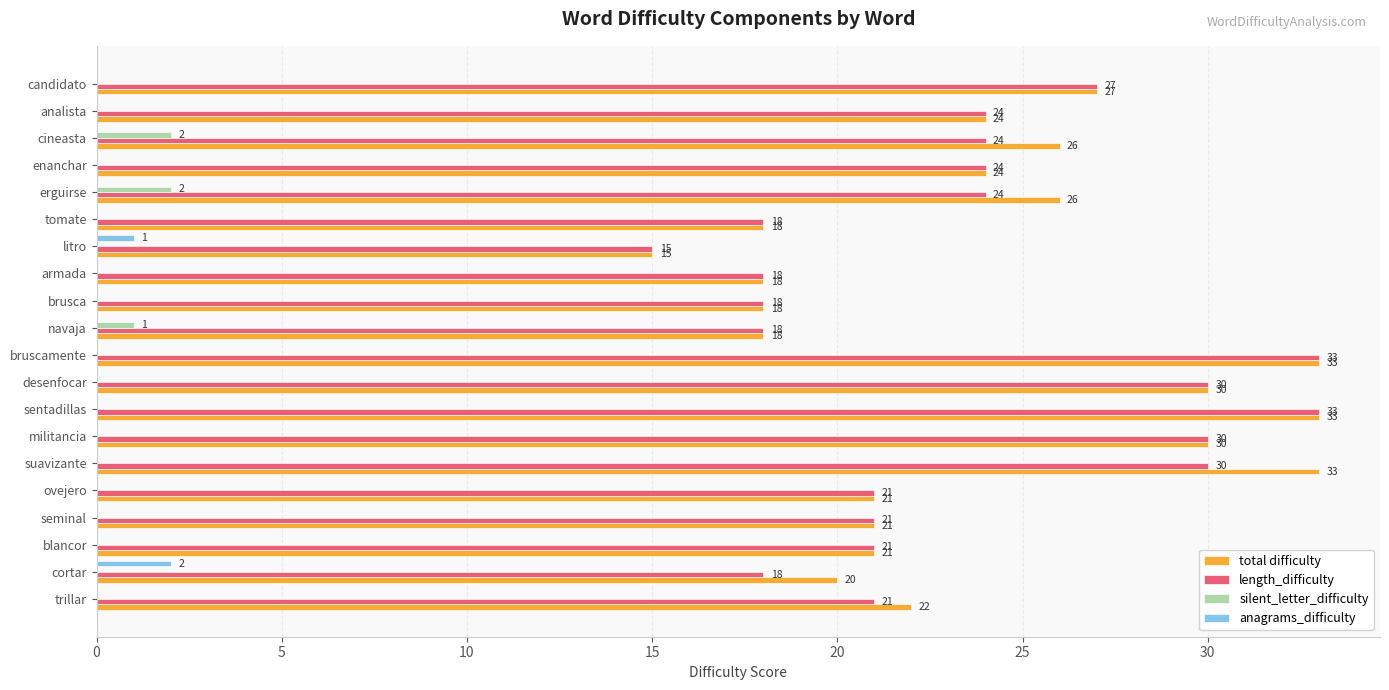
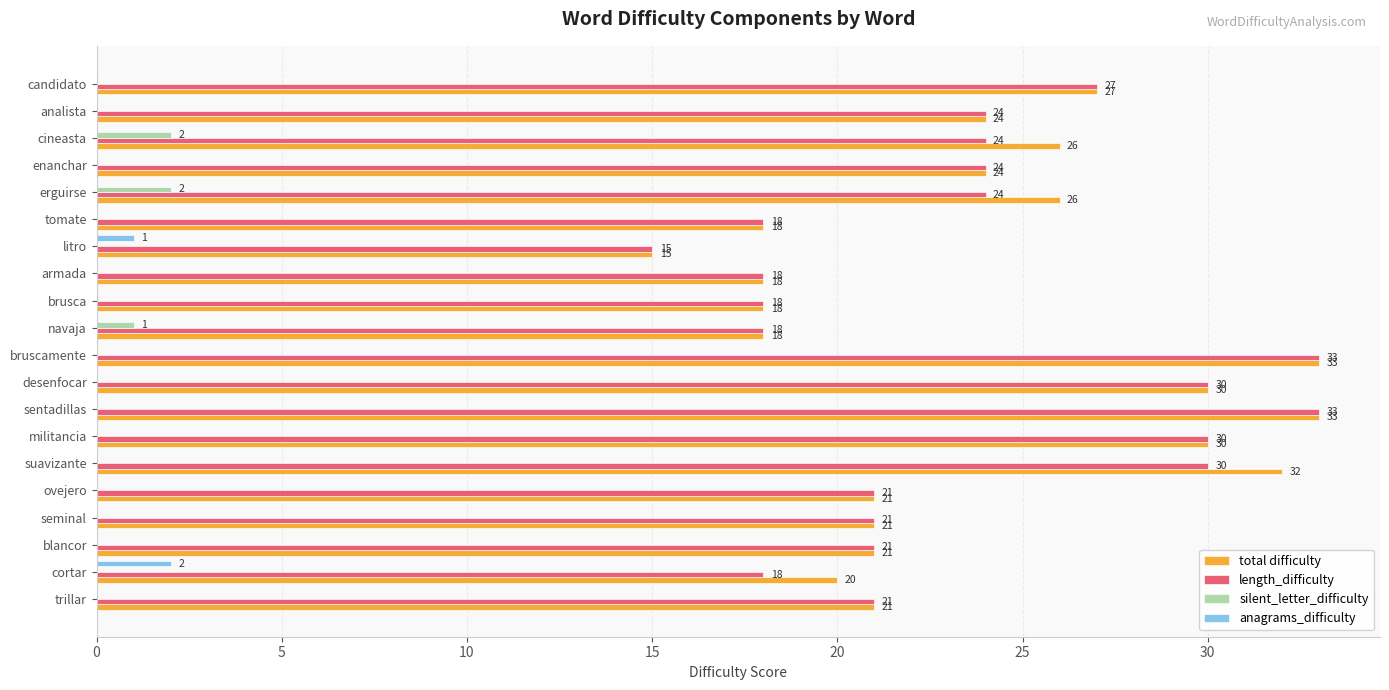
total difficulty, suavizante: 33 -> 32
total difficulty, trillar: 22 -> 21
